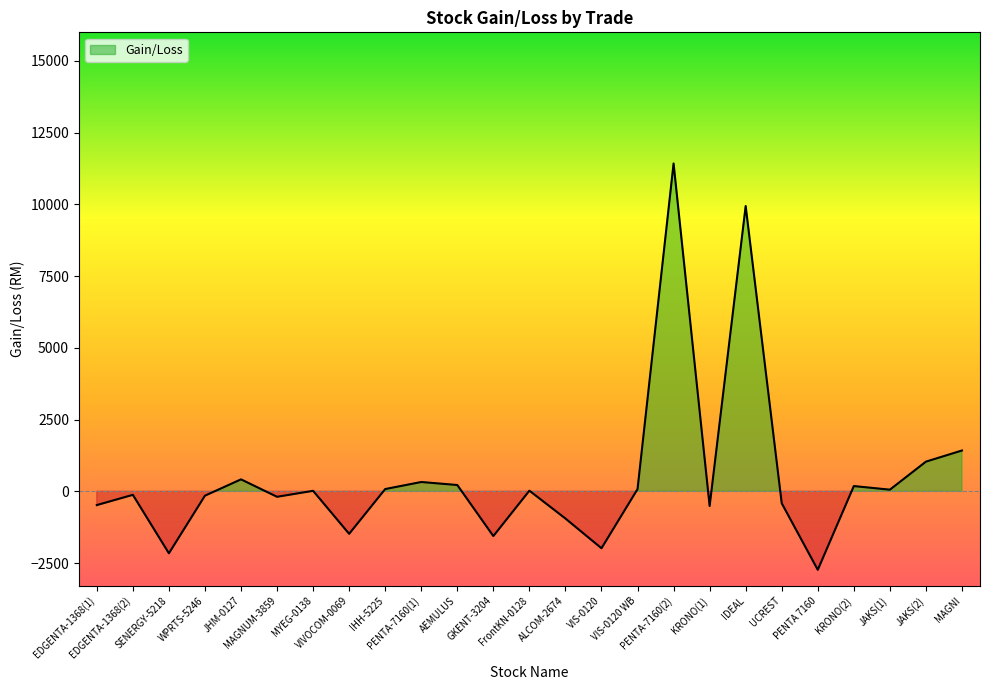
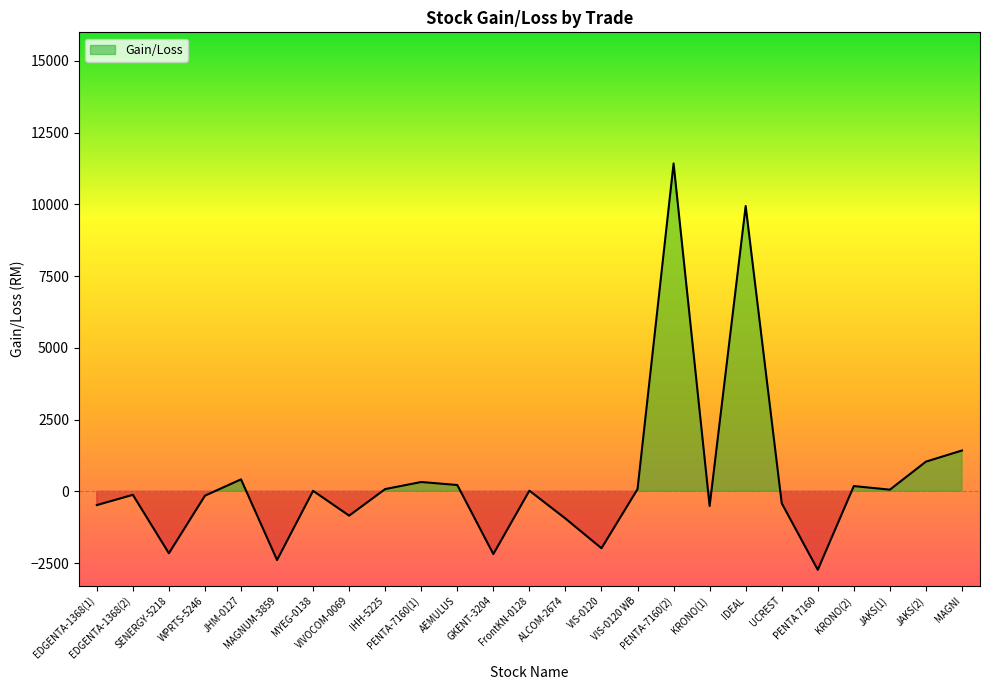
MAGNUM-3859: -200 -> -2400
VIVOCOM-0069: -1500 -> -800
GKENT-3204: -1600 -> -2200
